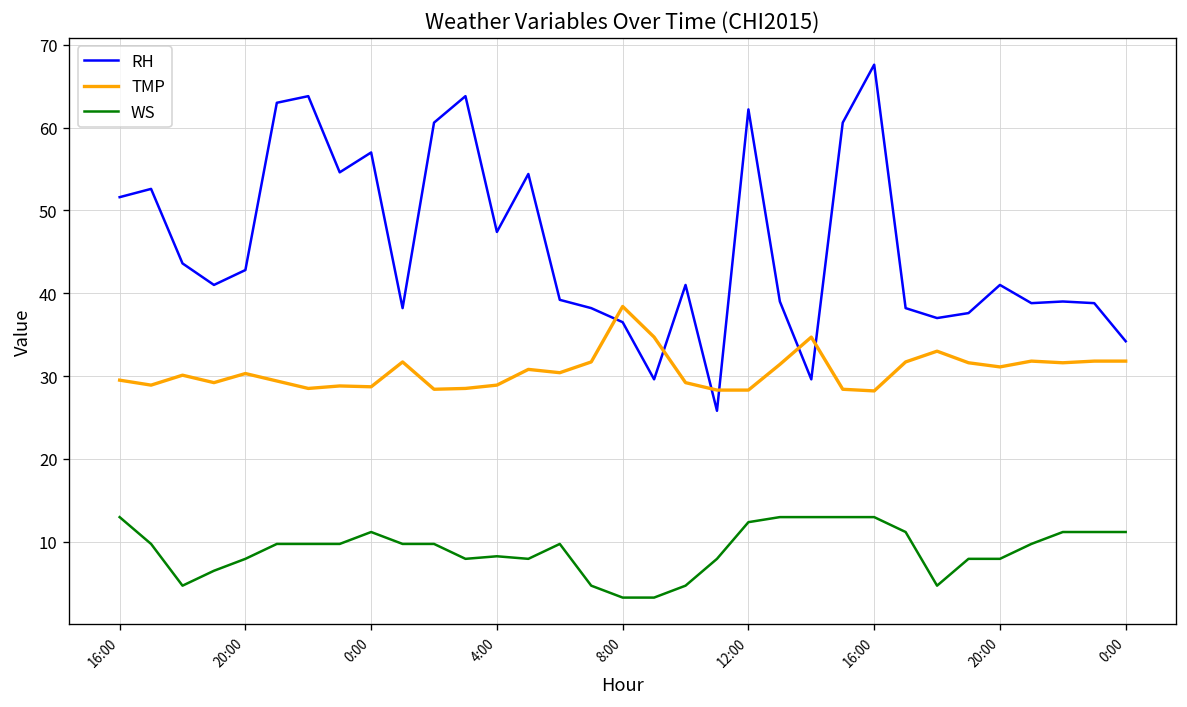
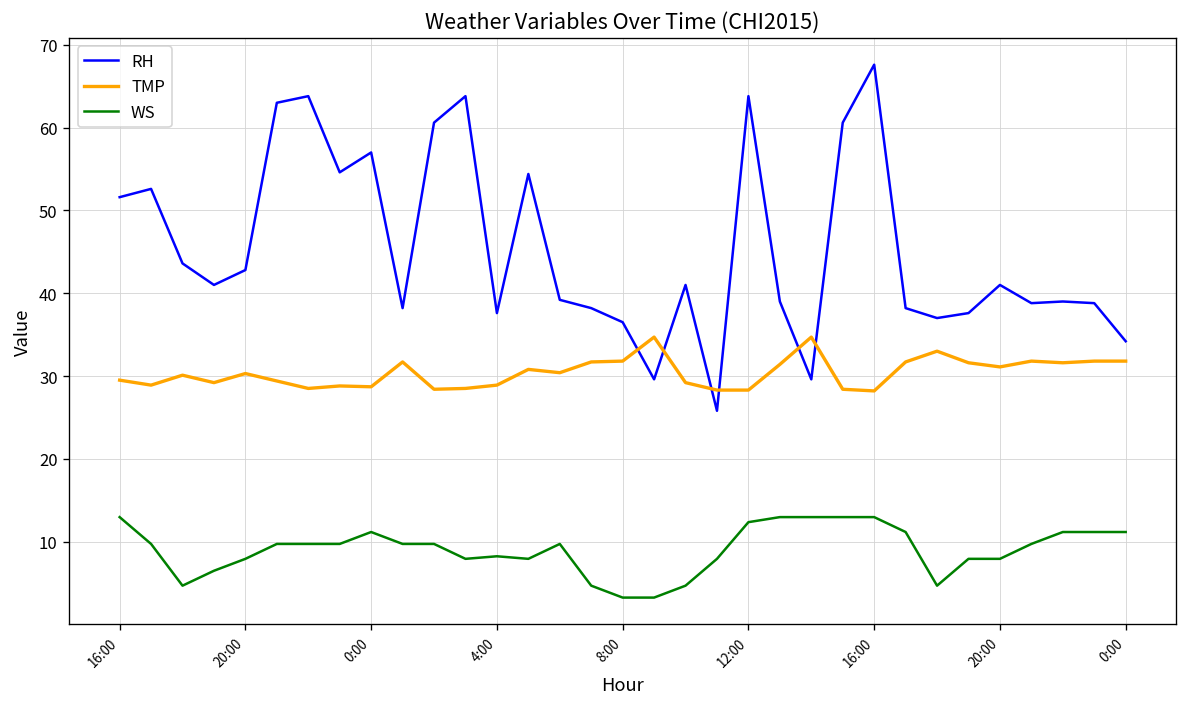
RH, 4:00: 47 -> 38
TMP, 8:00: 38 -> 32
RH, 12:00: 62 -> 64
